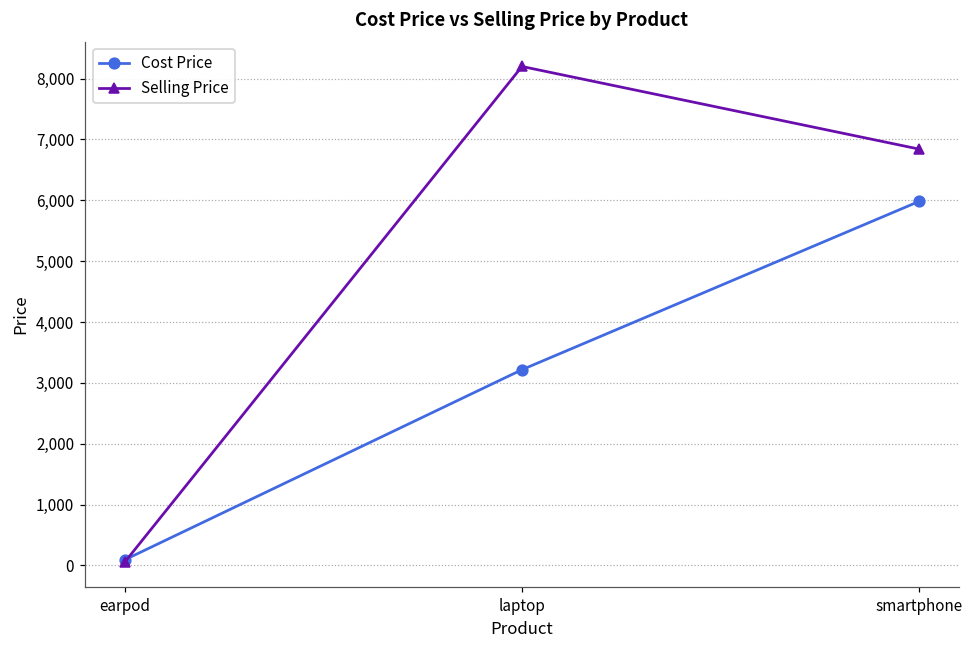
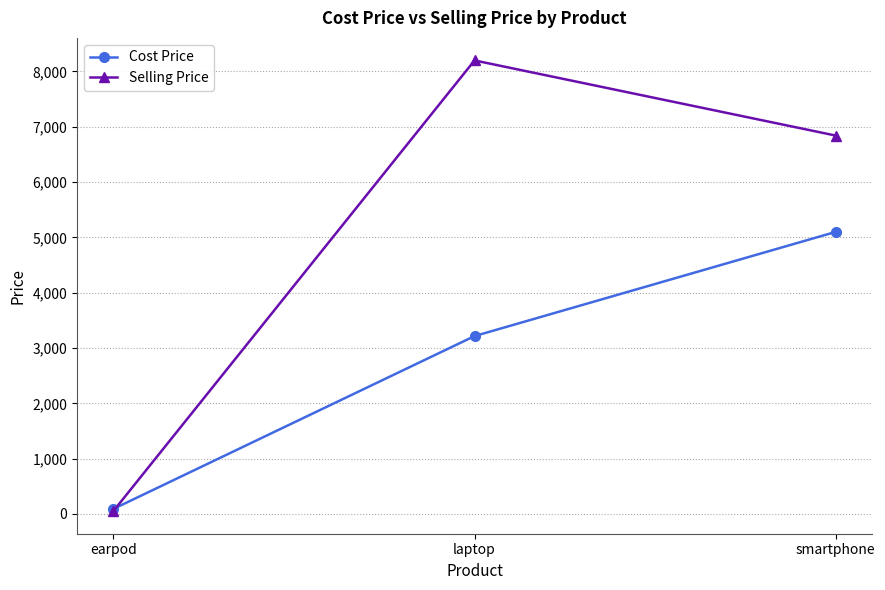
Cost Price, smartphone: 6,000 -> 5,100
